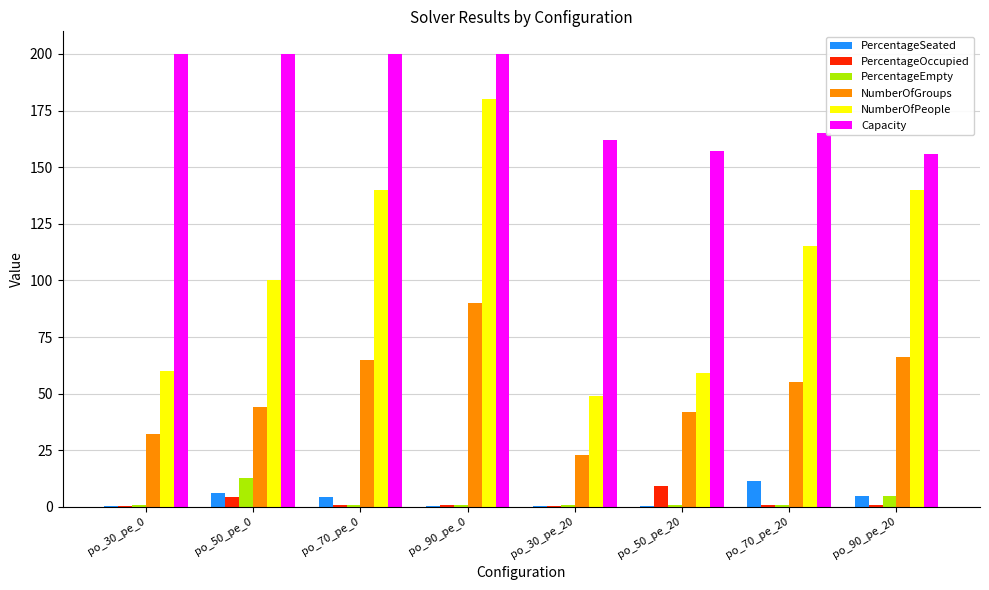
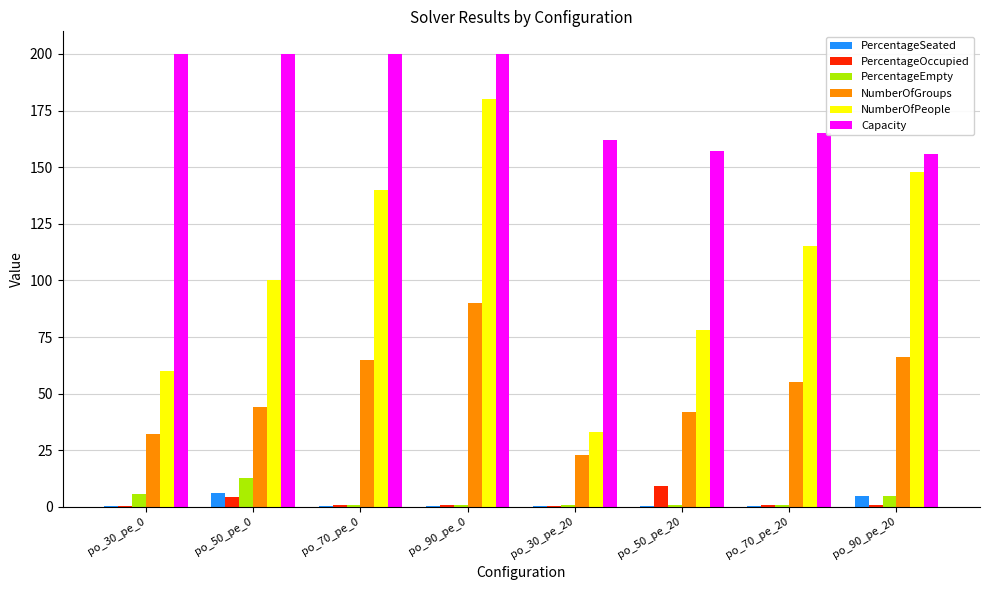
PercentageEmpty, po_30_pe_0: 1 -> 6
PercentageSeated, po_70_pe_0: 5 -> 0
NumberOfPeople, po_30_pe_20: 49 -> 33
NumberOfPeople, po_50_pe_20: 59 -> 78
PercentageSeated, po_70_pe_20: 12 -> 0
NumberOfPeople, po_90_pe_20: 140 -> 148
